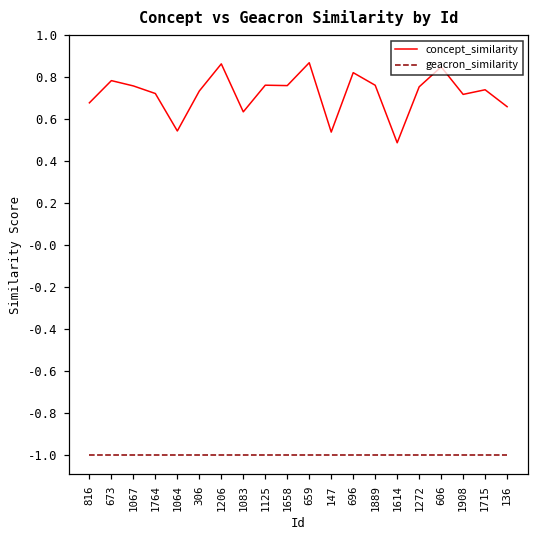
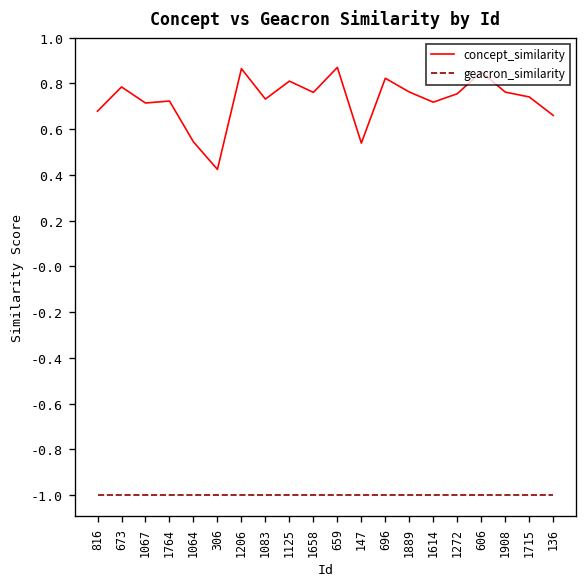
concept_similarity, 1067: 0.76 -> 0.71
concept_similarity, 306: 0.74 -> 0.42
concept_similarity, 1083: 0.64 -> 0.73
concept_similarity, 1125: 0.76 -> 0.81
concept_similarity, 1614: 0.49 -> 0.72
concept_similarity, 1908: 0.72 -> 0.76
